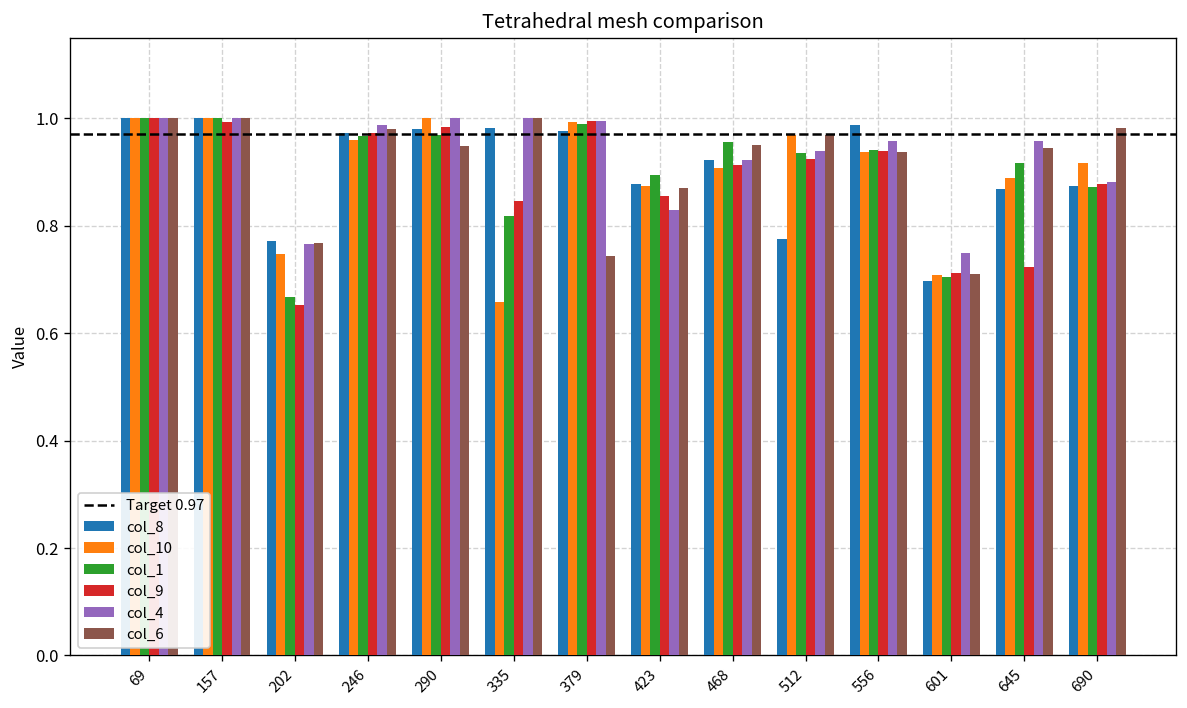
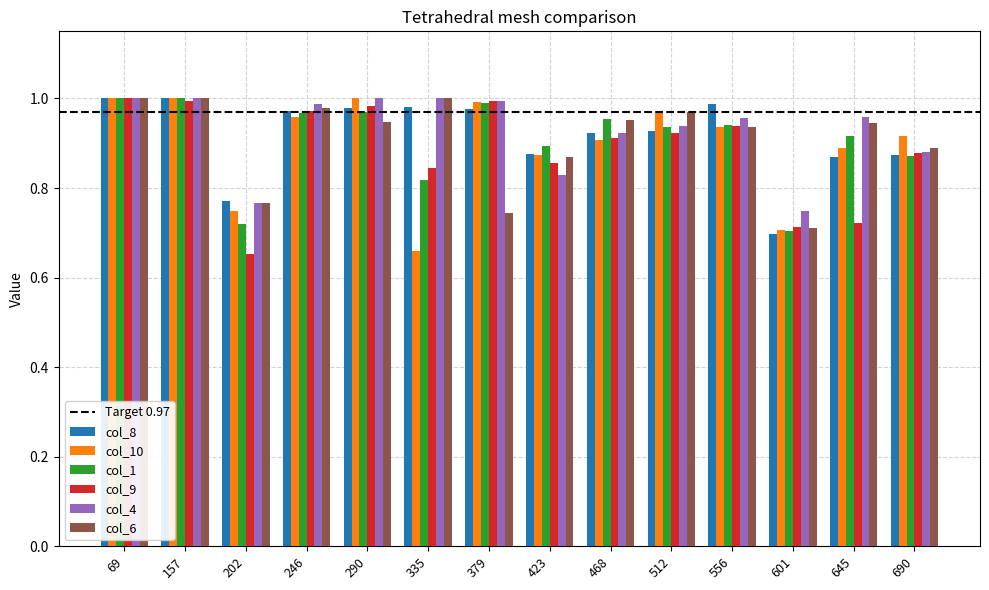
col_1, 202: 0.67 -> 0.72
col_8, 512: 0.77 -> 0.93
col_6, 690: 0.98 -> 0.89
